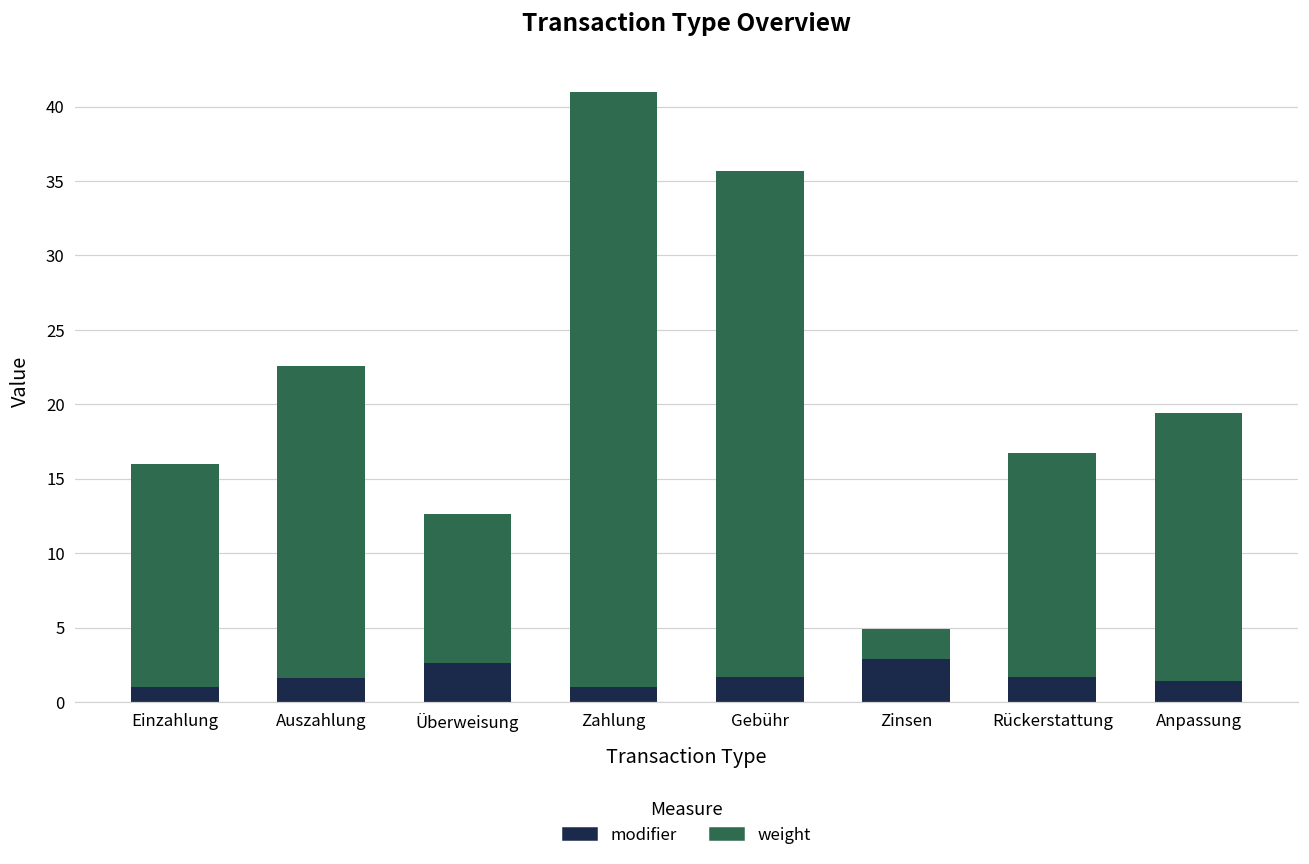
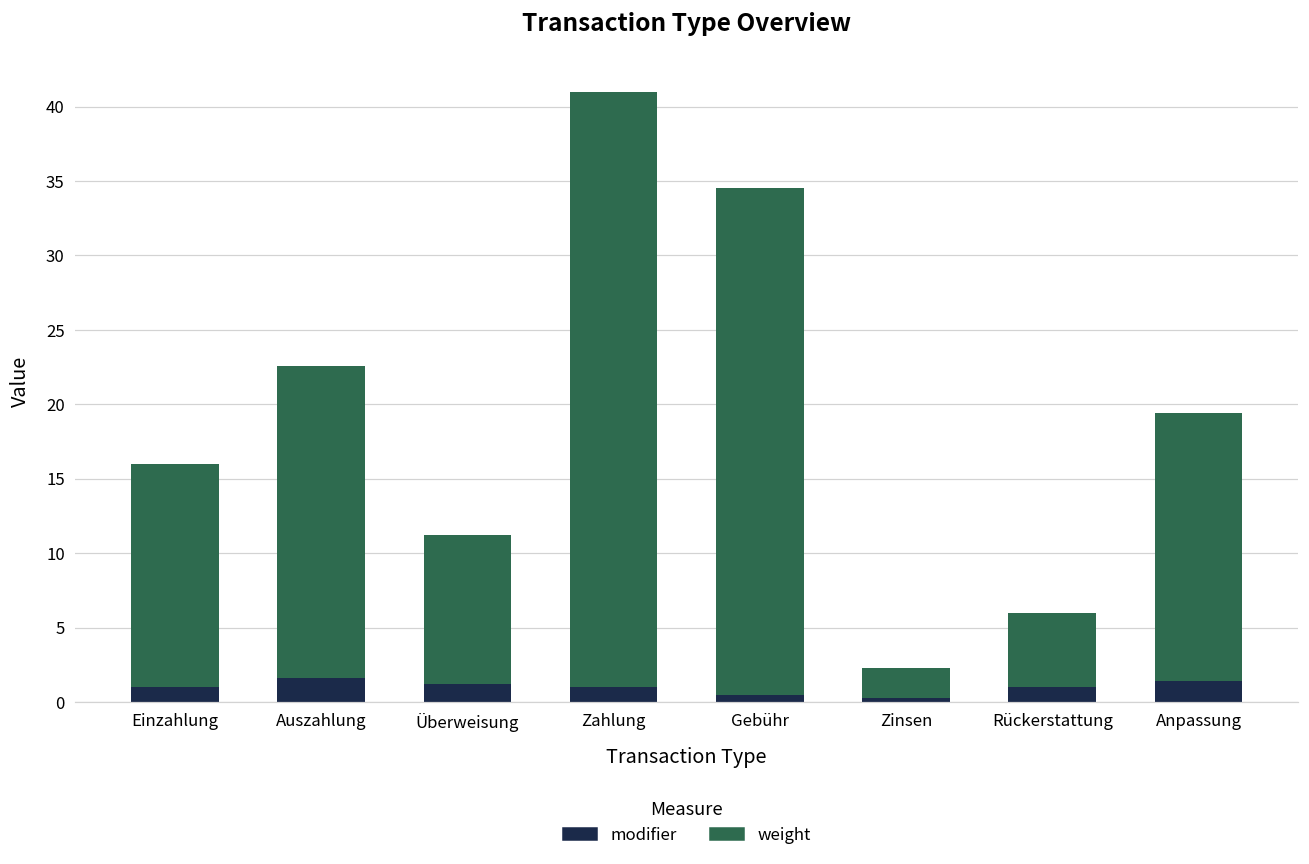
modifier, Überweisung: 2.6 -> 1.2
modifier, Gebühr: 1.7 -> 0.5
modifier, Zinsen: 2.9 -> 0.3
modifier, Rückerstattung: 1.7 -> 1.0
weight, Rückerstattung: 15 -> 5
